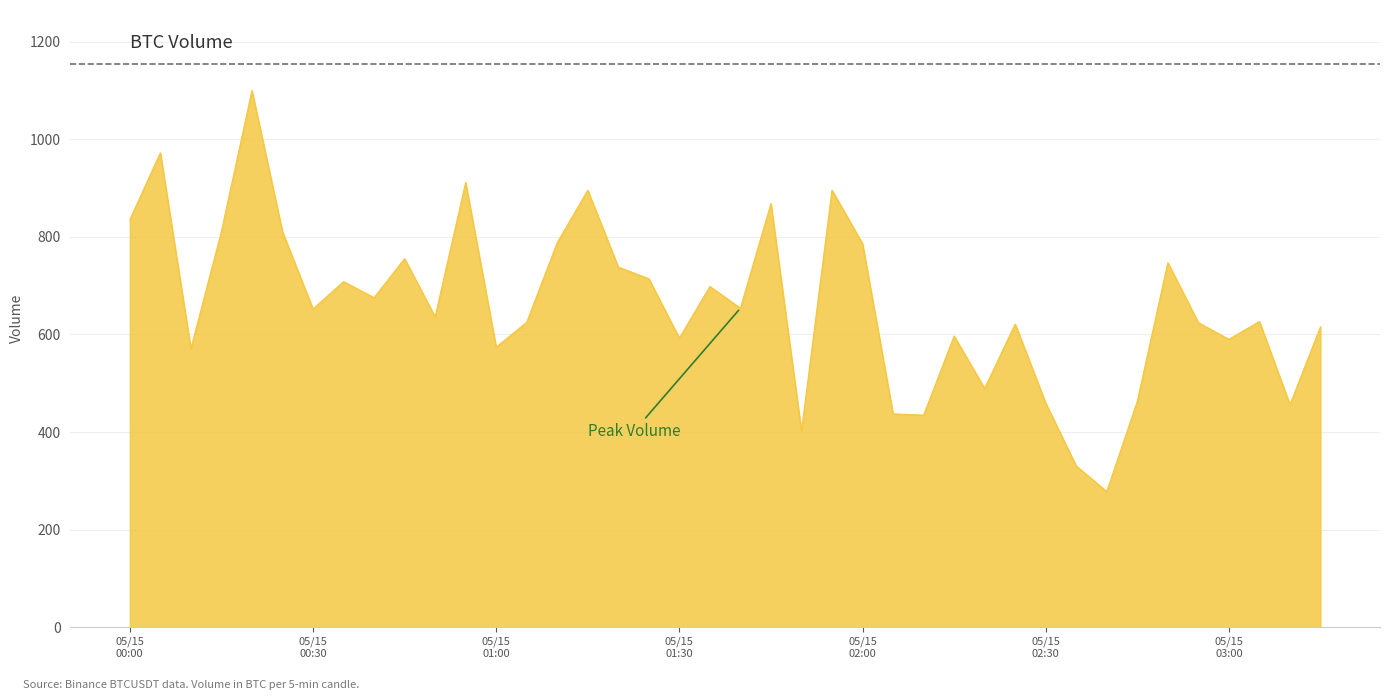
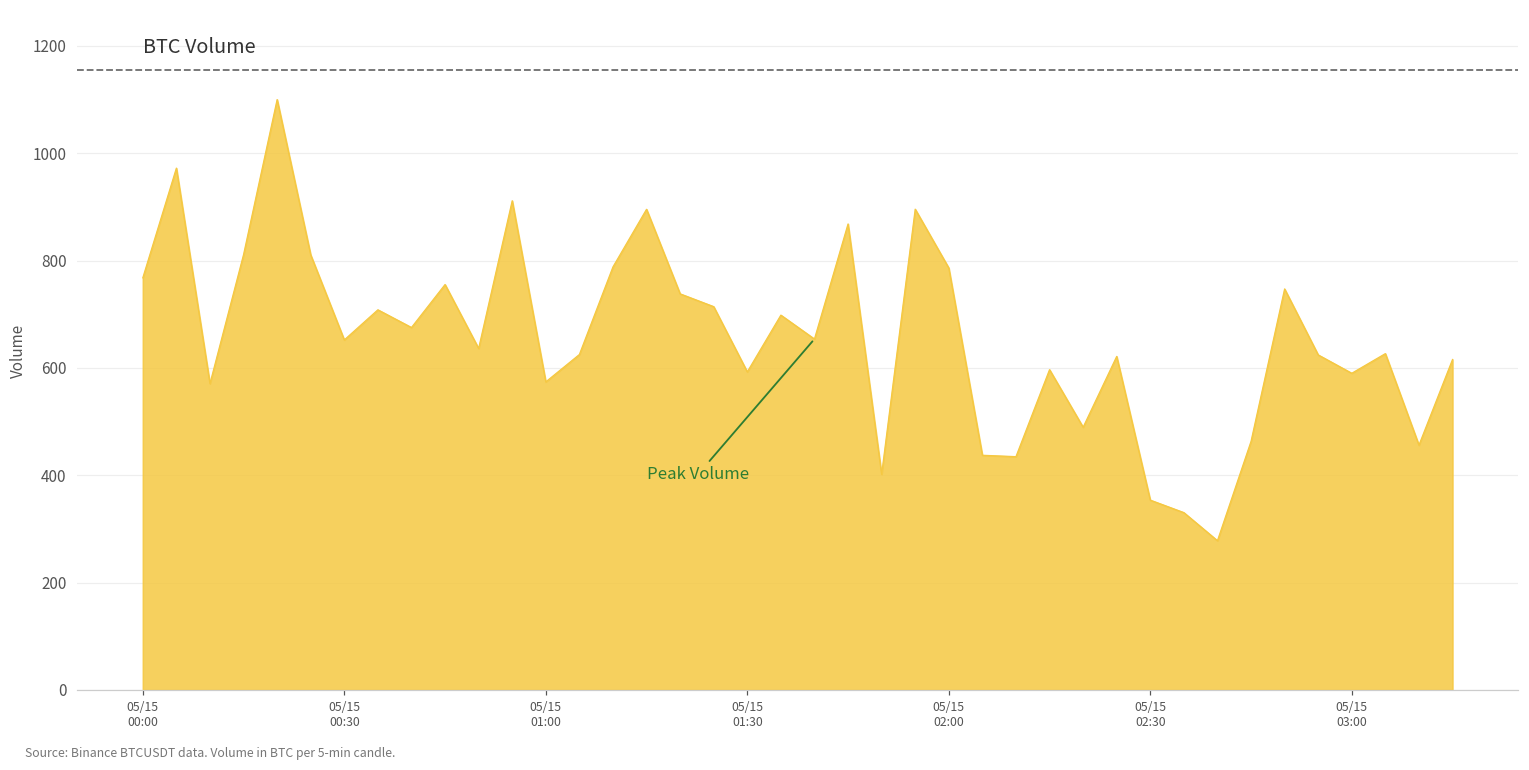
05/15 00:00: 840 -> 770
05/15 02:30: 460 -> 350
